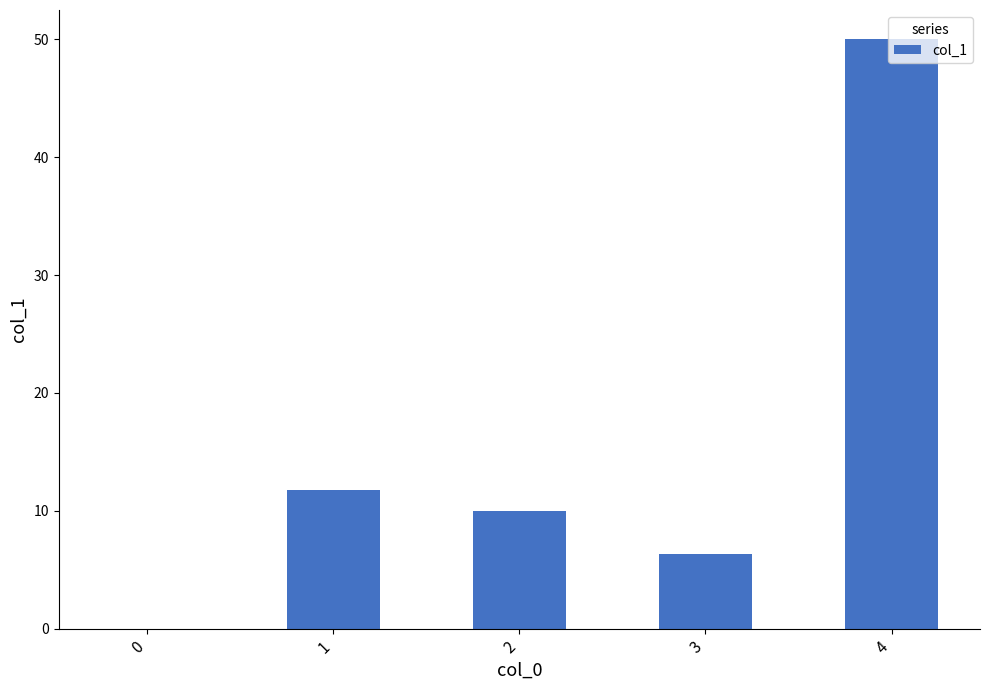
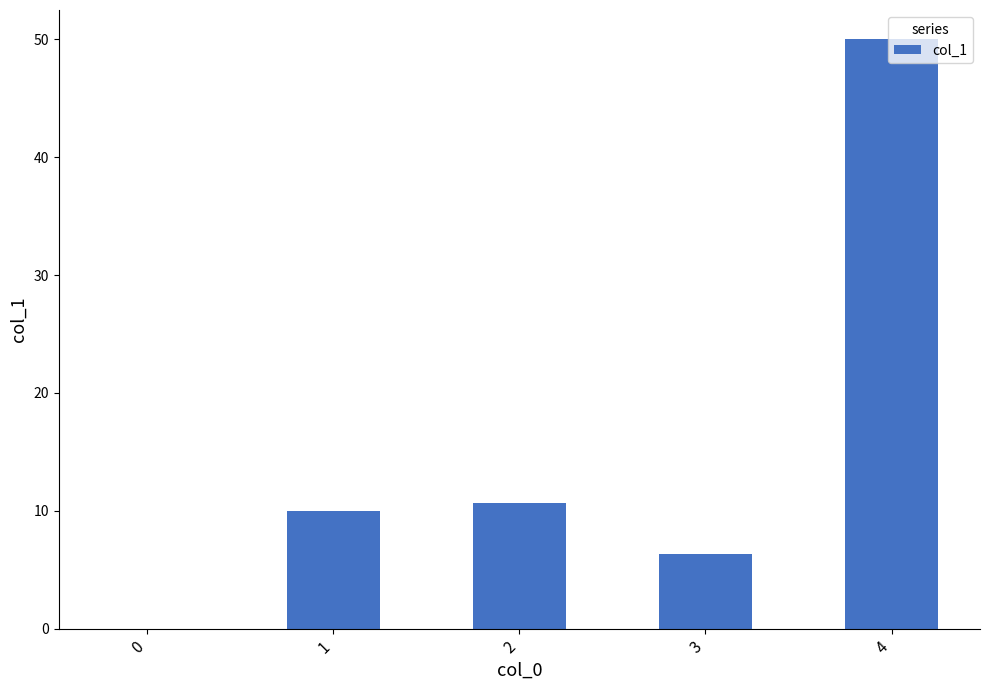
1: 11.8 -> 10.0
2: 10.0 -> 10.7
